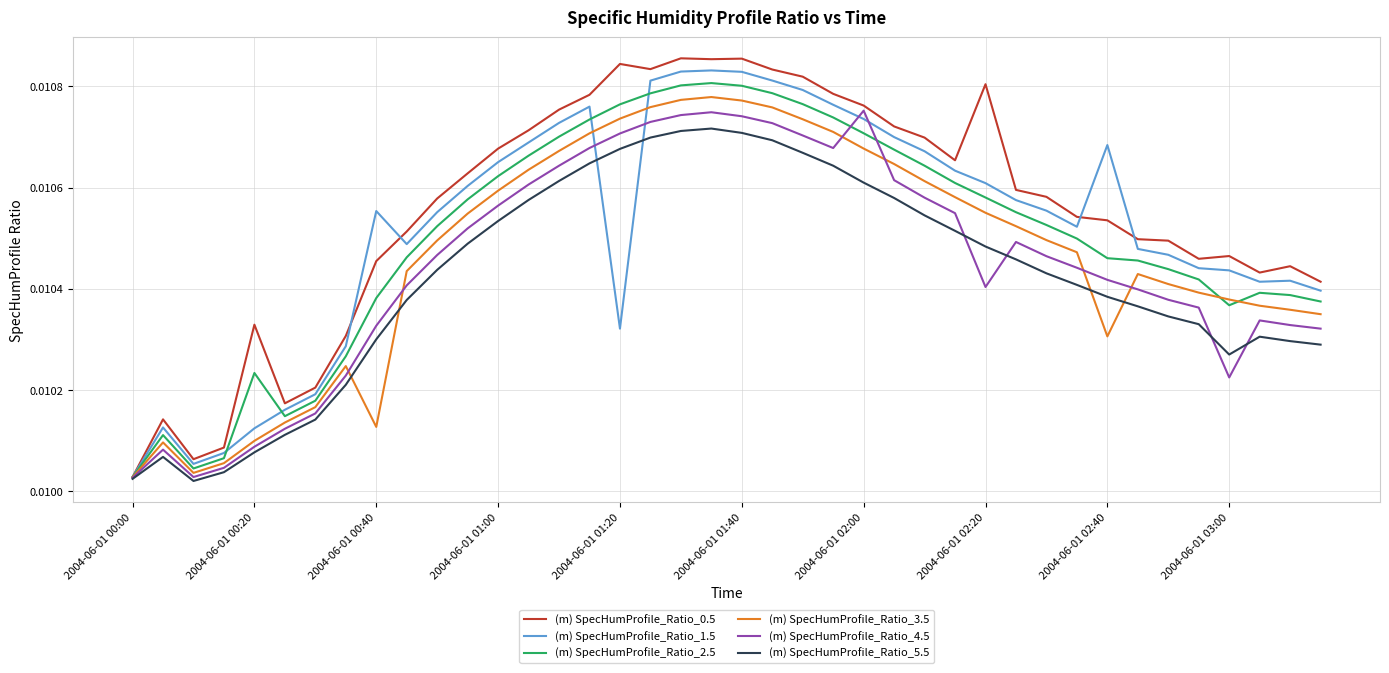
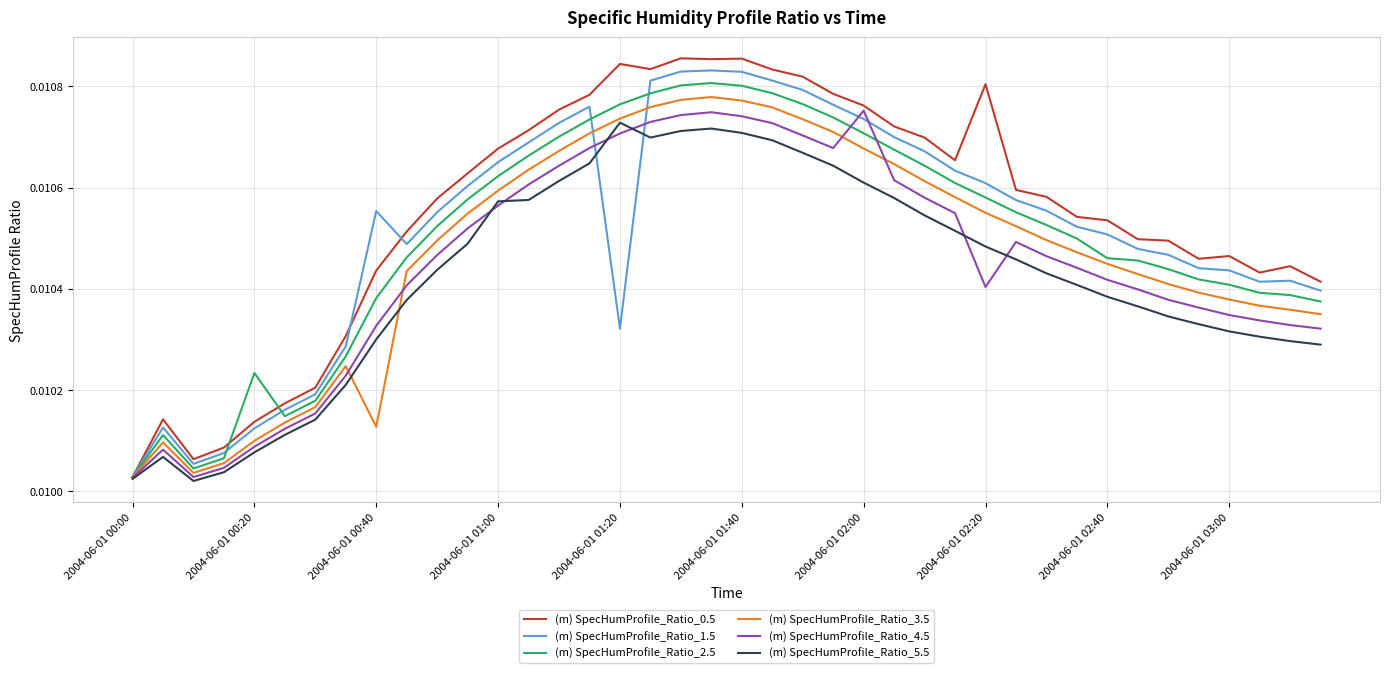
(m) SpecHumProfile_Ratio_0.5, 2004-06-01 00:20: 0.01033 -> 0.01014
(m) SpecHumProfile_Ratio_0.5, 2004-06-01 00:40: 0.01045 -> 0.01044
(m) SpecHumProfile_Ratio_5.5, 2004-06-01 01:00: 0.01053 -> 0.01057
(m) SpecHumProfile_Ratio_5.5, 2004-06-01 01:20: 0.01068 -> 0.01073
(m) SpecHumProfile_Ratio_1.5, 2004-06-01 02:40: 0.01068 -> 0.01051
(m) SpecHumProfile_Ratio_3.5, 2004-06-01 02:40: 0.01031 -> 0.01045
(m) SpecHumProfile_Ratio_2.5, 2004-06-01 03:00: 0.01037 -> 0.01041
(m) SpecHumProfile_Ratio_4.5, 2004-06-01 03:00: 0.01022 -> 0.01035
(m) SpecHumProfile_Ratio_5.5, 2004-06-01 03:00: 0.01027 -> 0.01032
